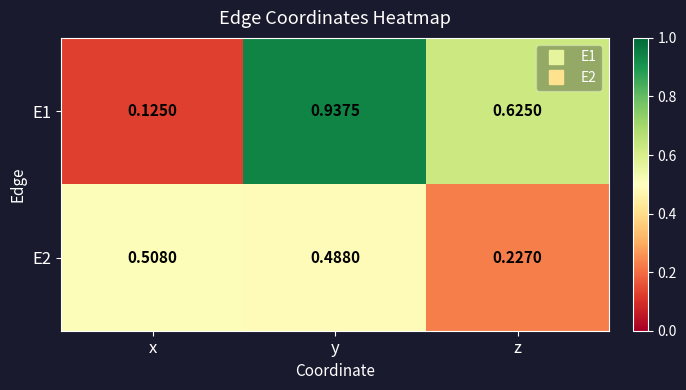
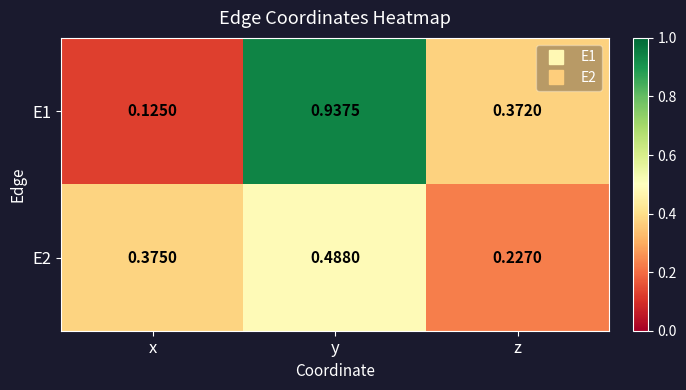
E1, z: 0.6250 -> 0.3720
E2, x: 0.5080 -> 0.3750
